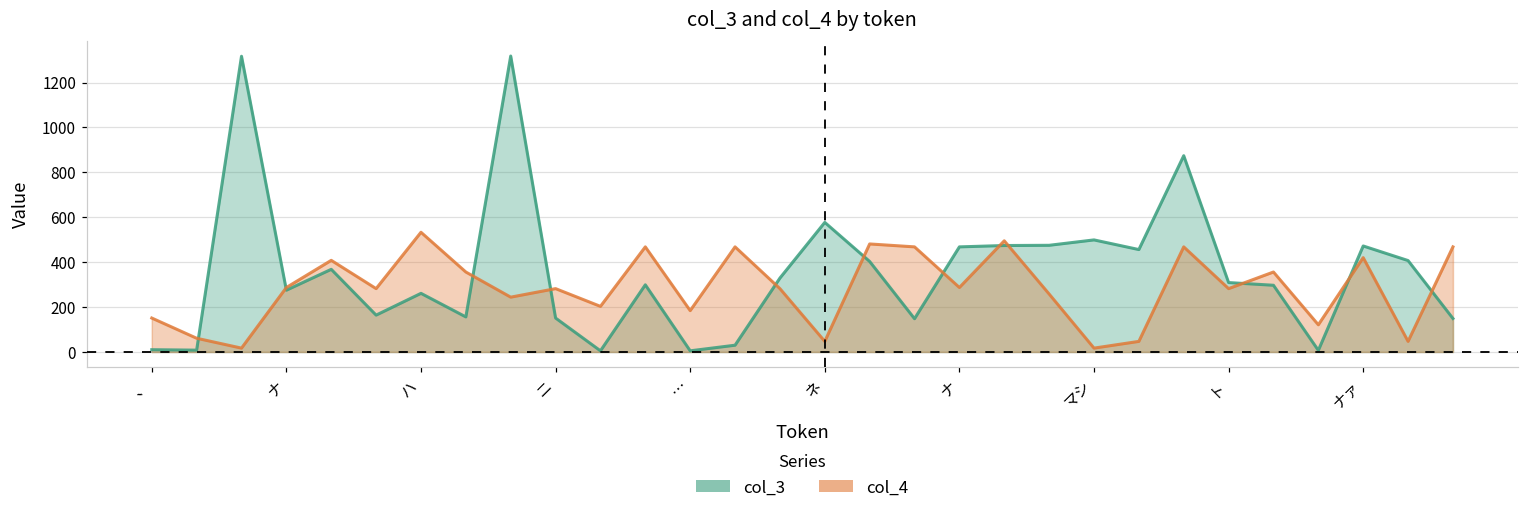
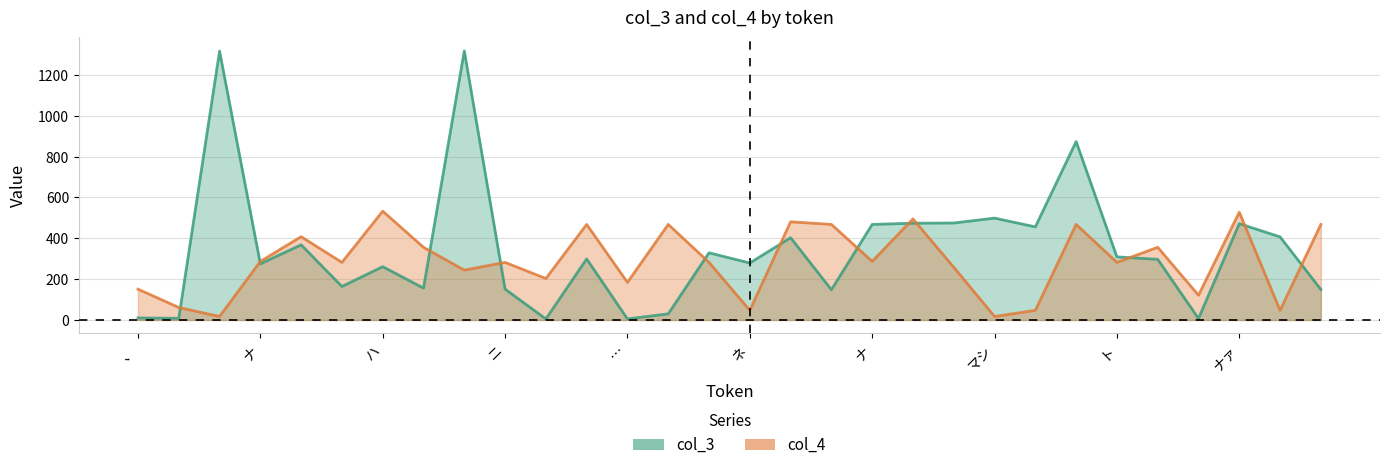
col_3, ネ: 580 -> 280
col_4, ナァ: 420 -> 530
